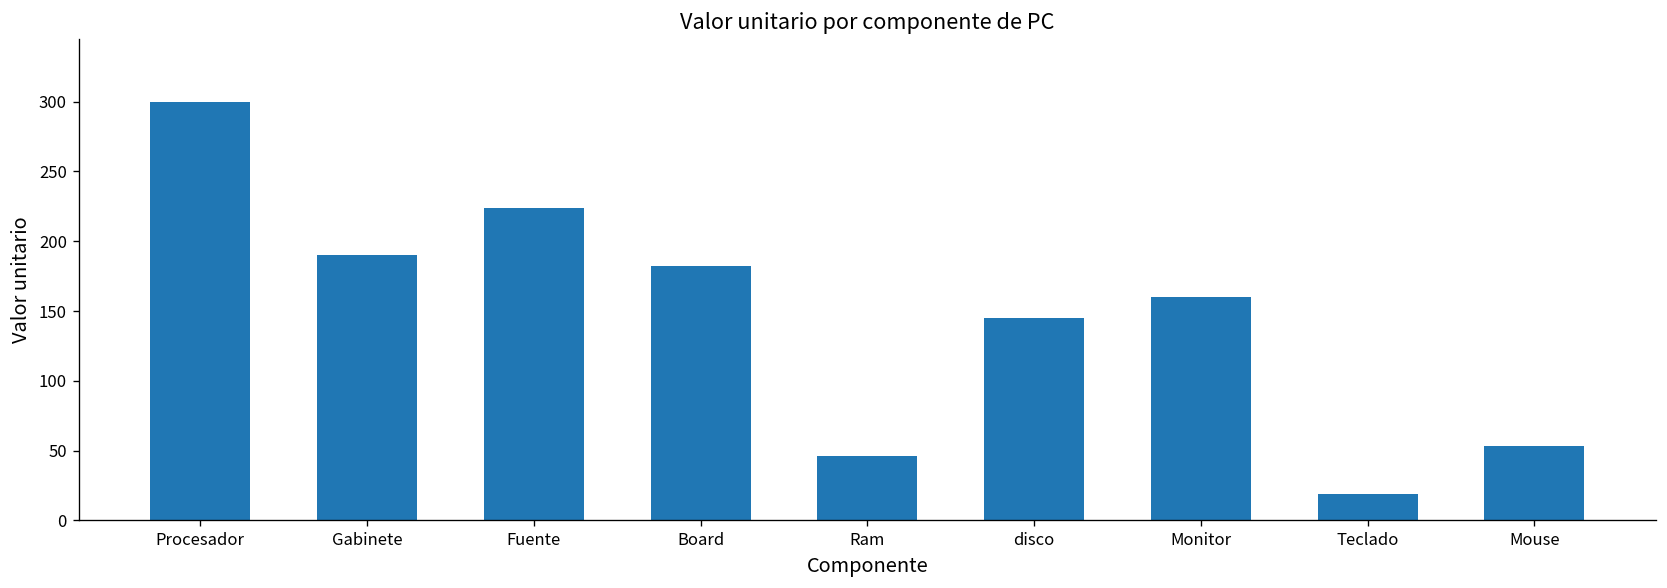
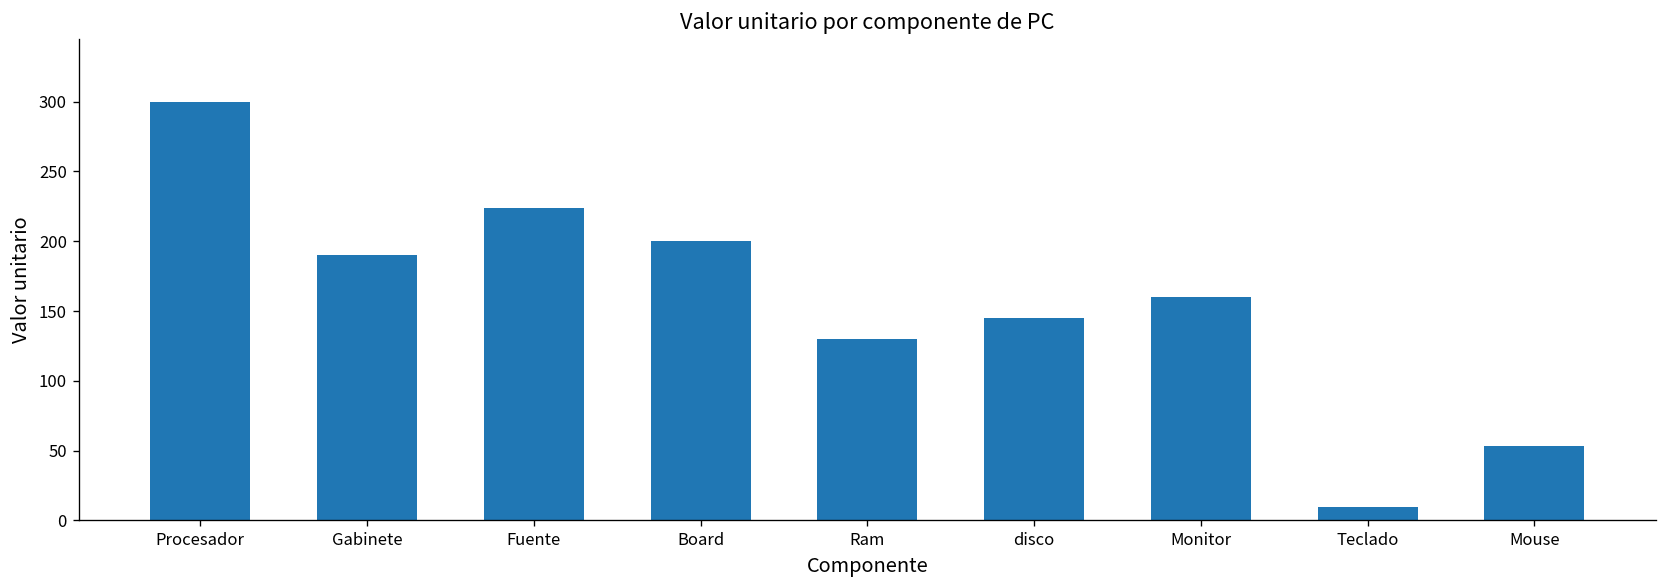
Board: 182 -> 200
Ram: 46 -> 130
Teclado: 19 -> 10
